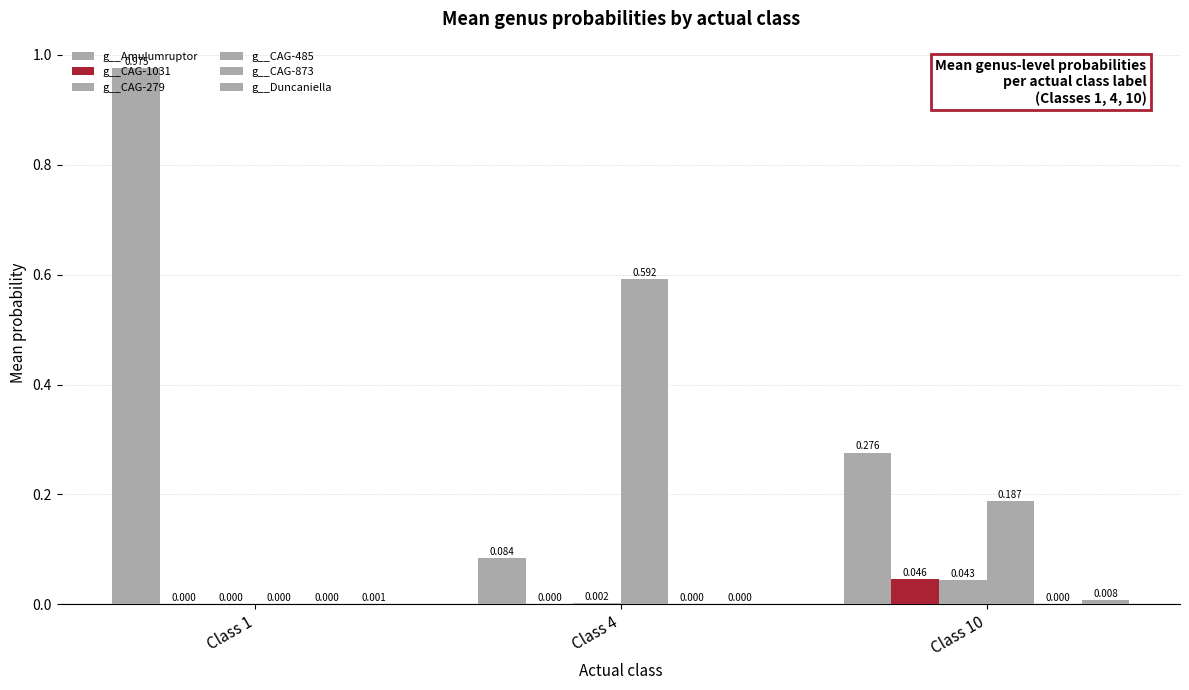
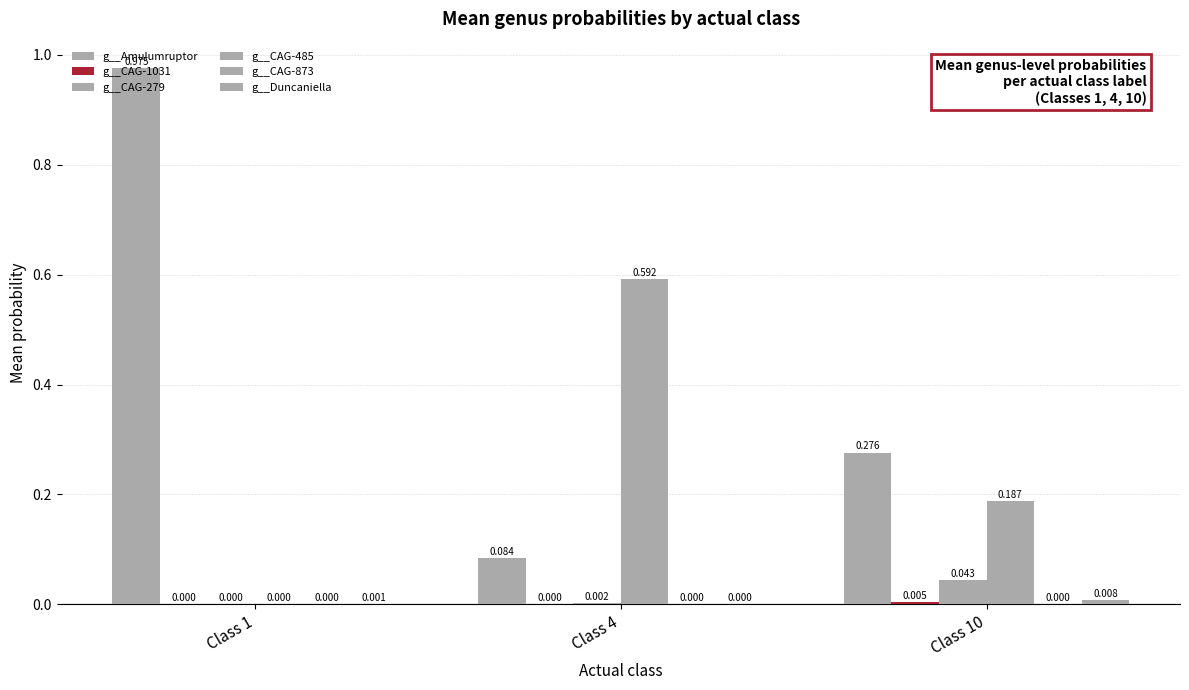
g__CAG-1031, Class 10: 0.046 -> 0.005
